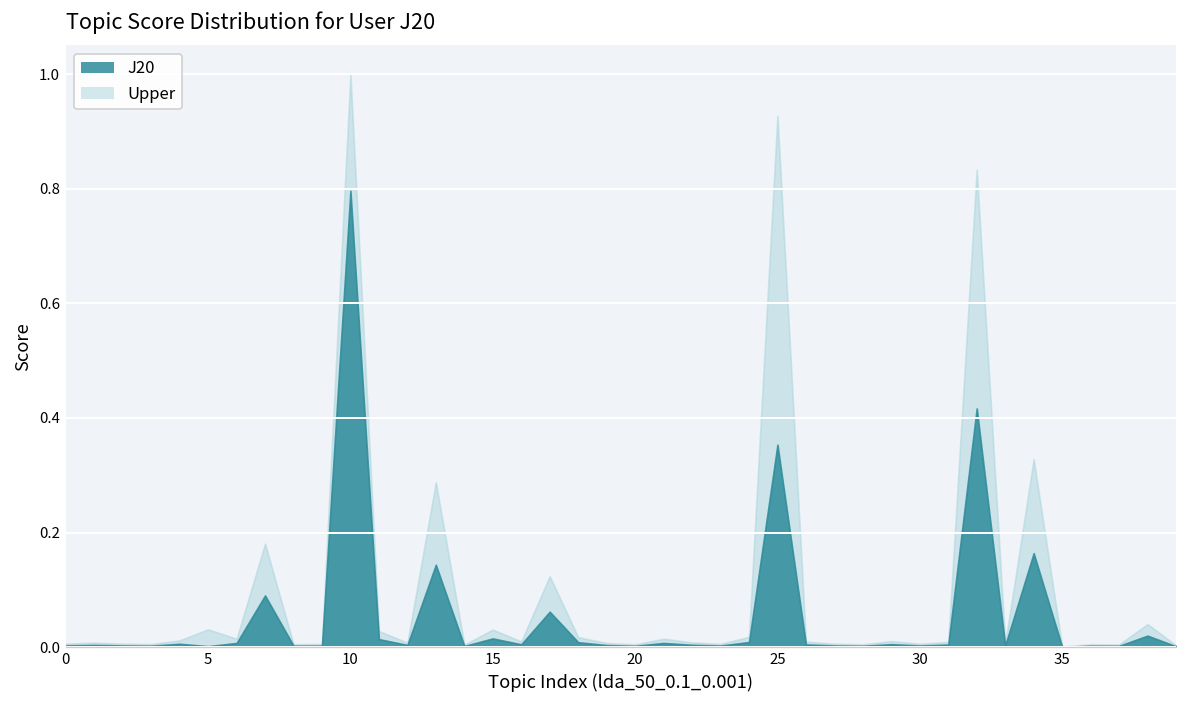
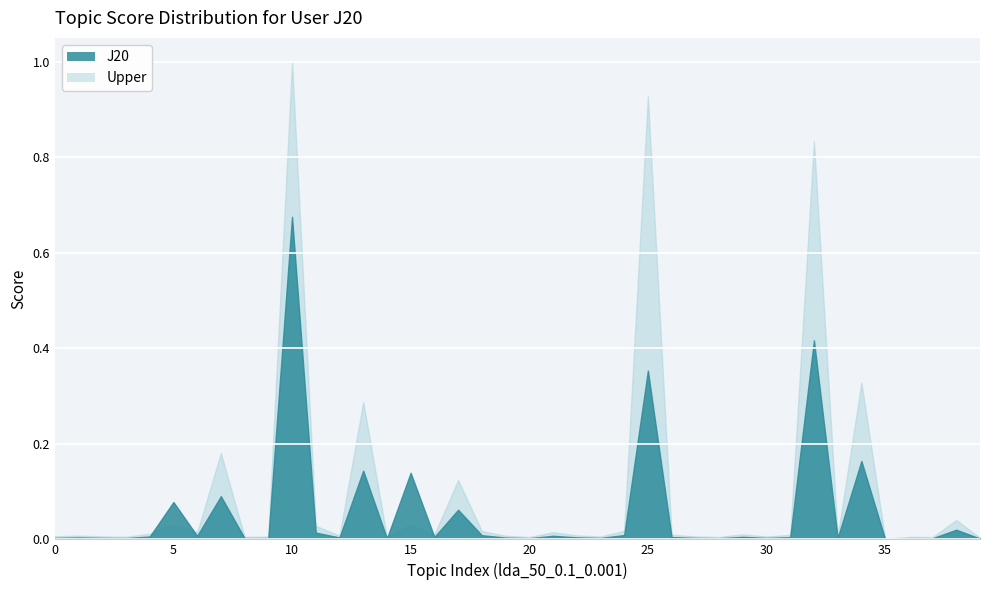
J20, 5: 0.00 -> 0.08
J20, 10: 0.80 -> 0.68
J20, 15: 0.02 -> 0.14
